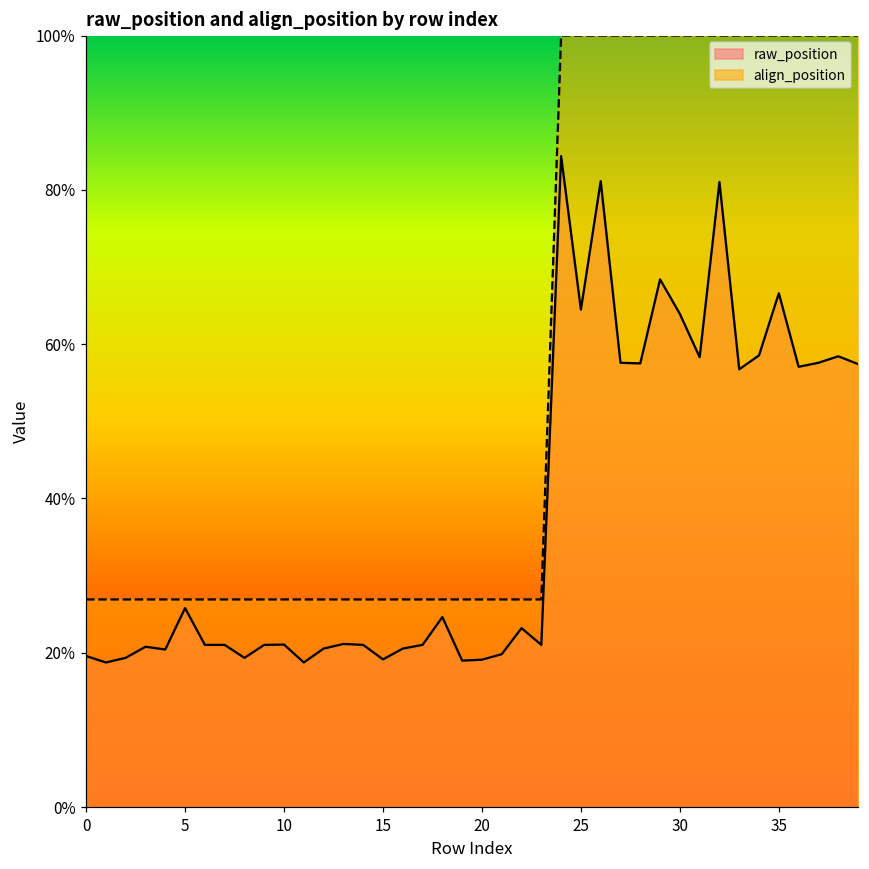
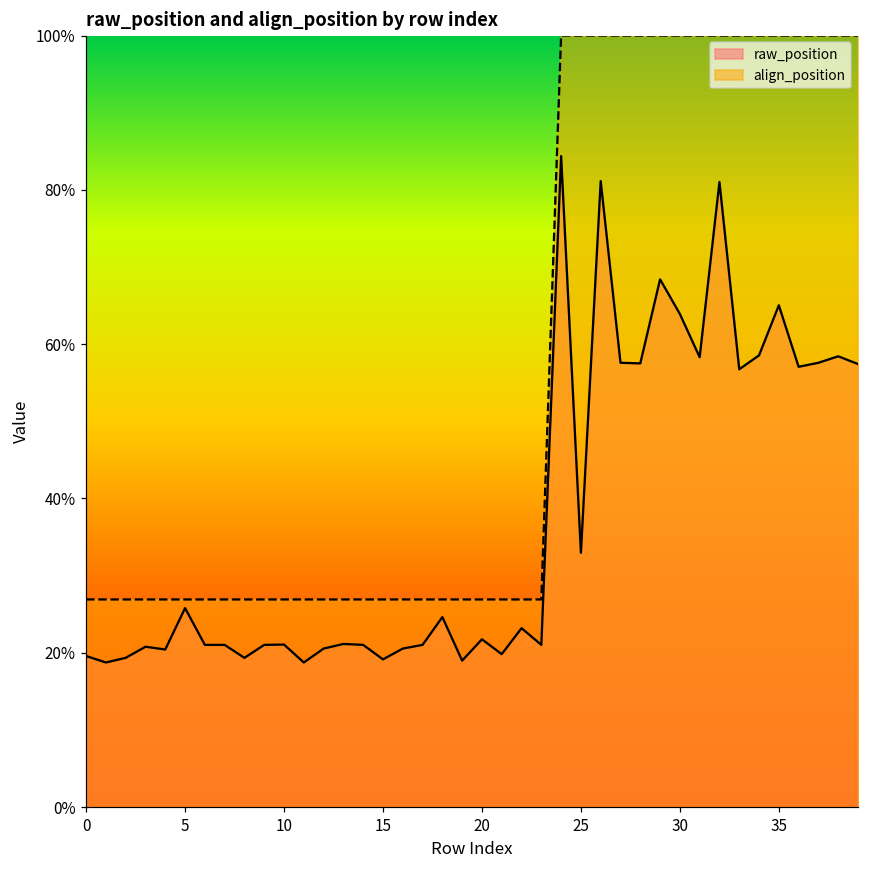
raw_position, 20: 19% -> 22%
raw_position, 25: 64% -> 33%
raw_position, 35: 67% -> 65%
